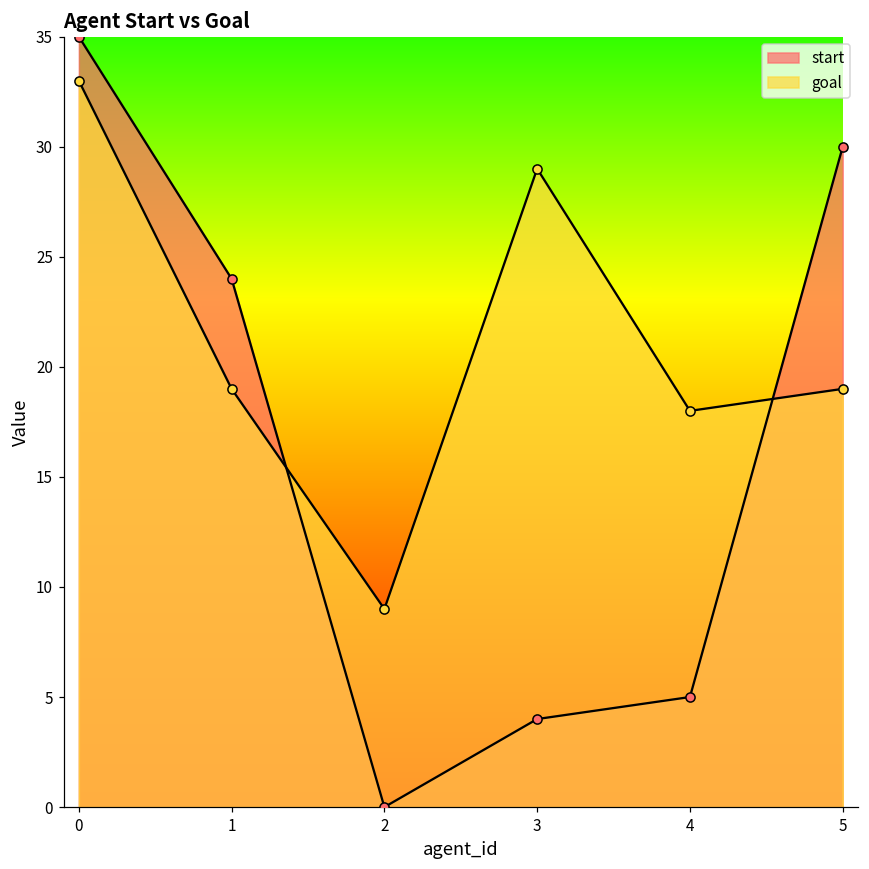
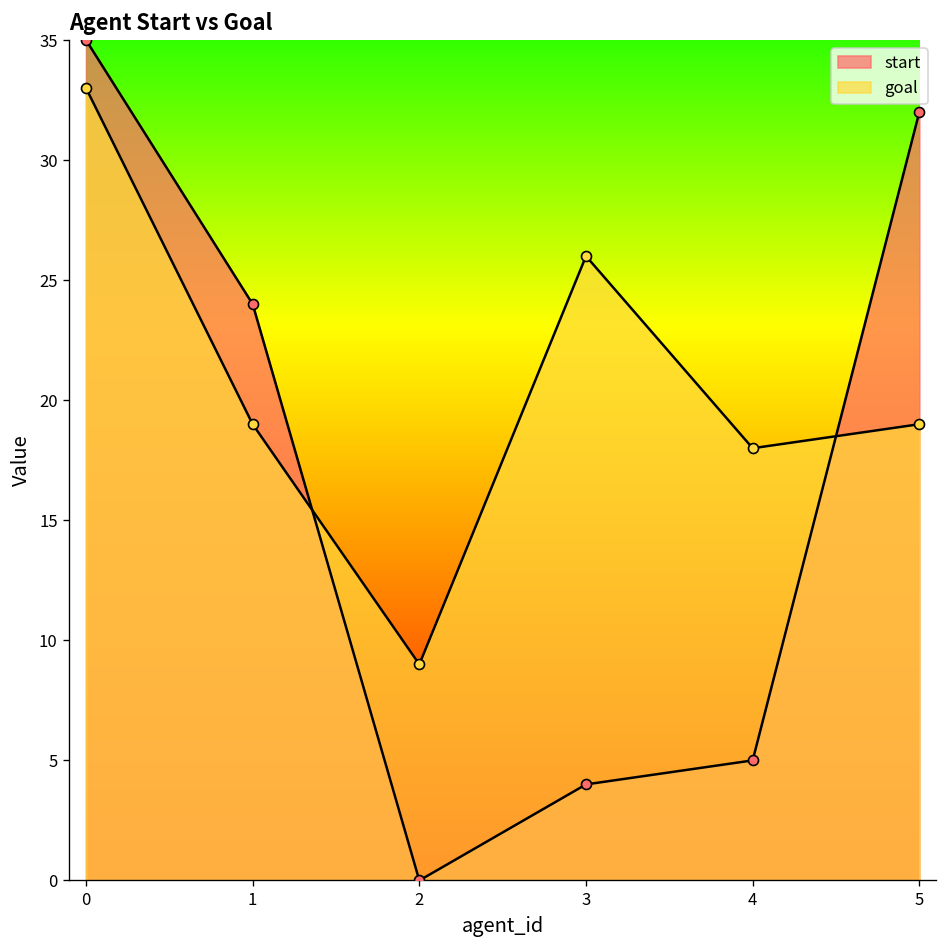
goal, 3: 29 -> 26
start, 5: 30 -> 32
